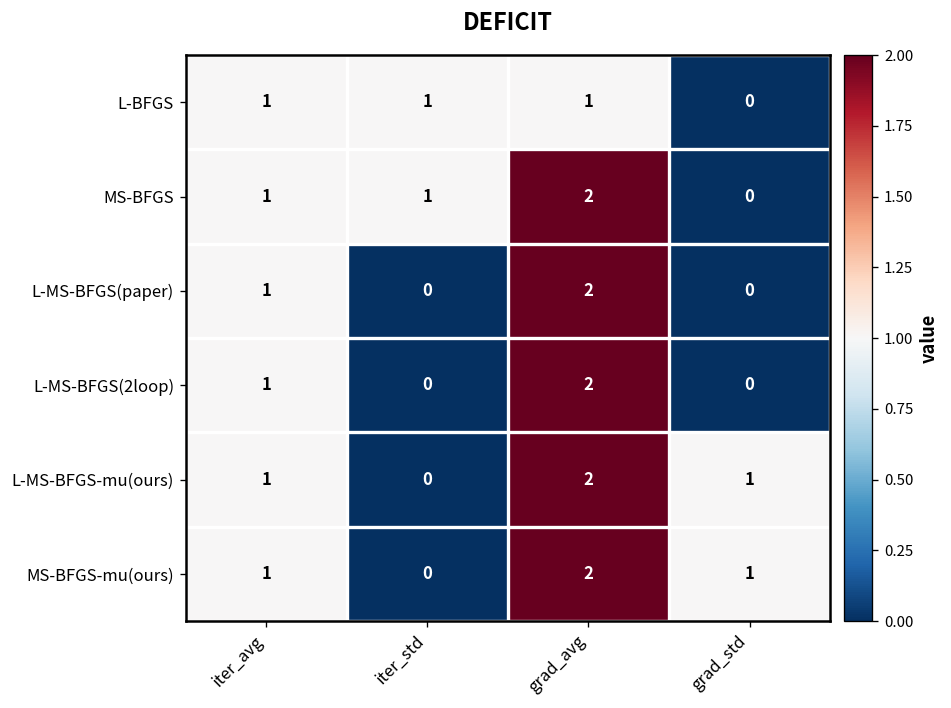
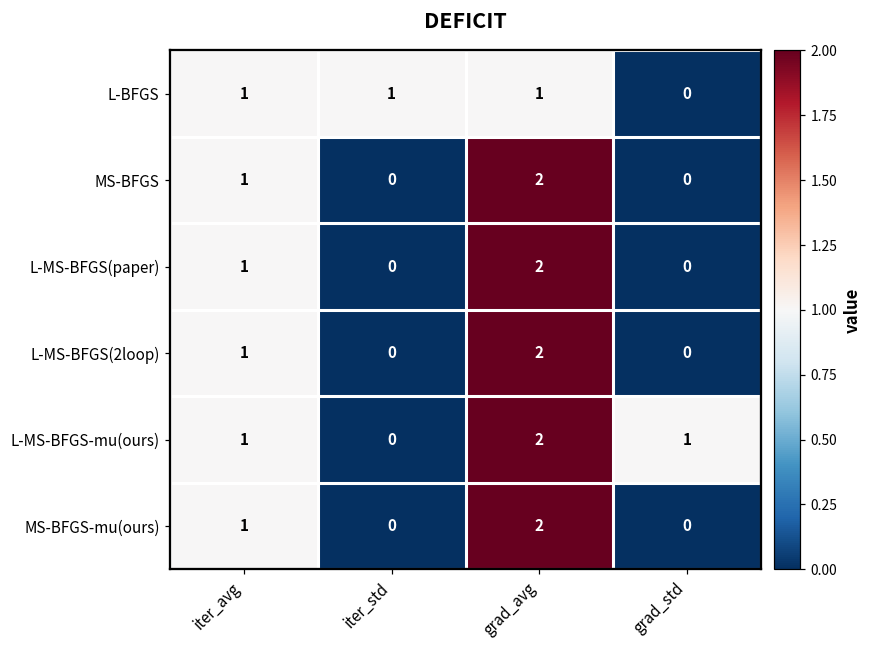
MS-BFGS, iter_std: 1 -> 0
MS-BFGS-mu(ours), grad_std: 1 -> 0
